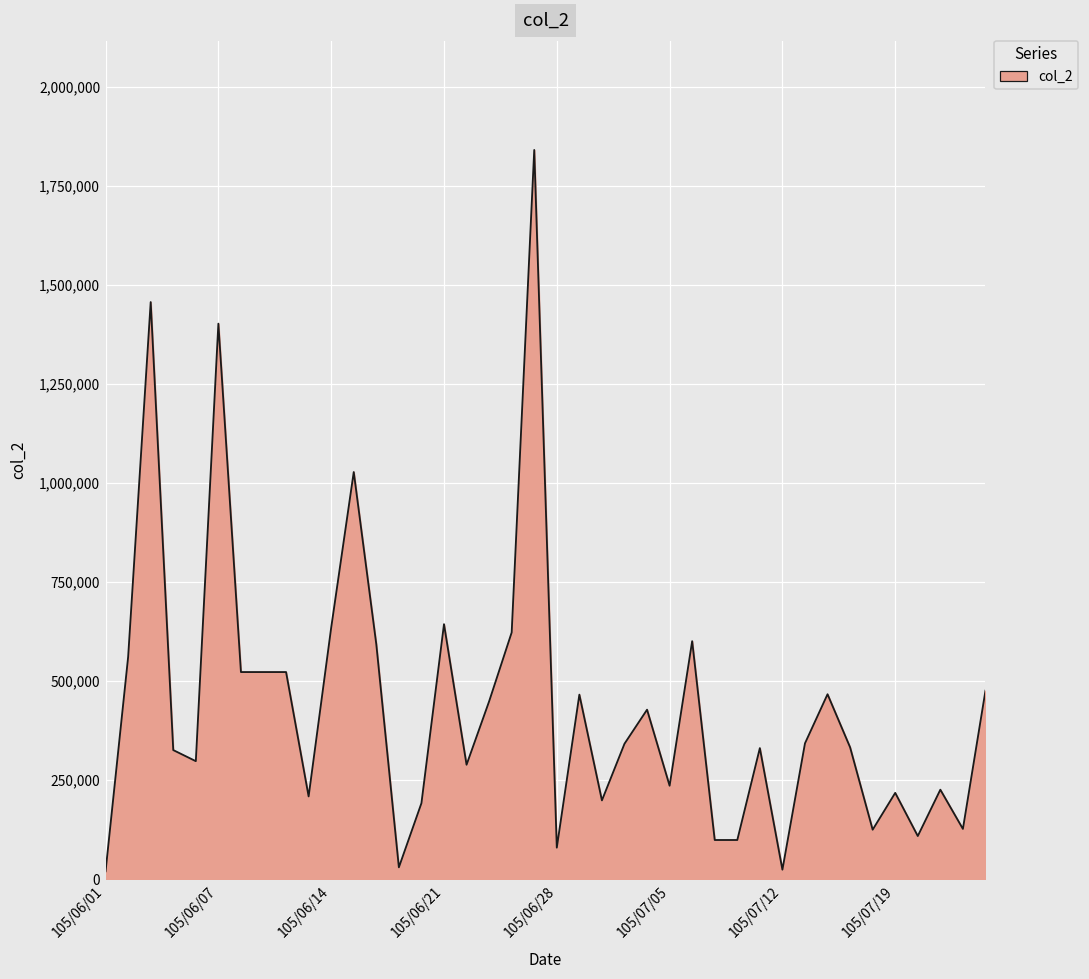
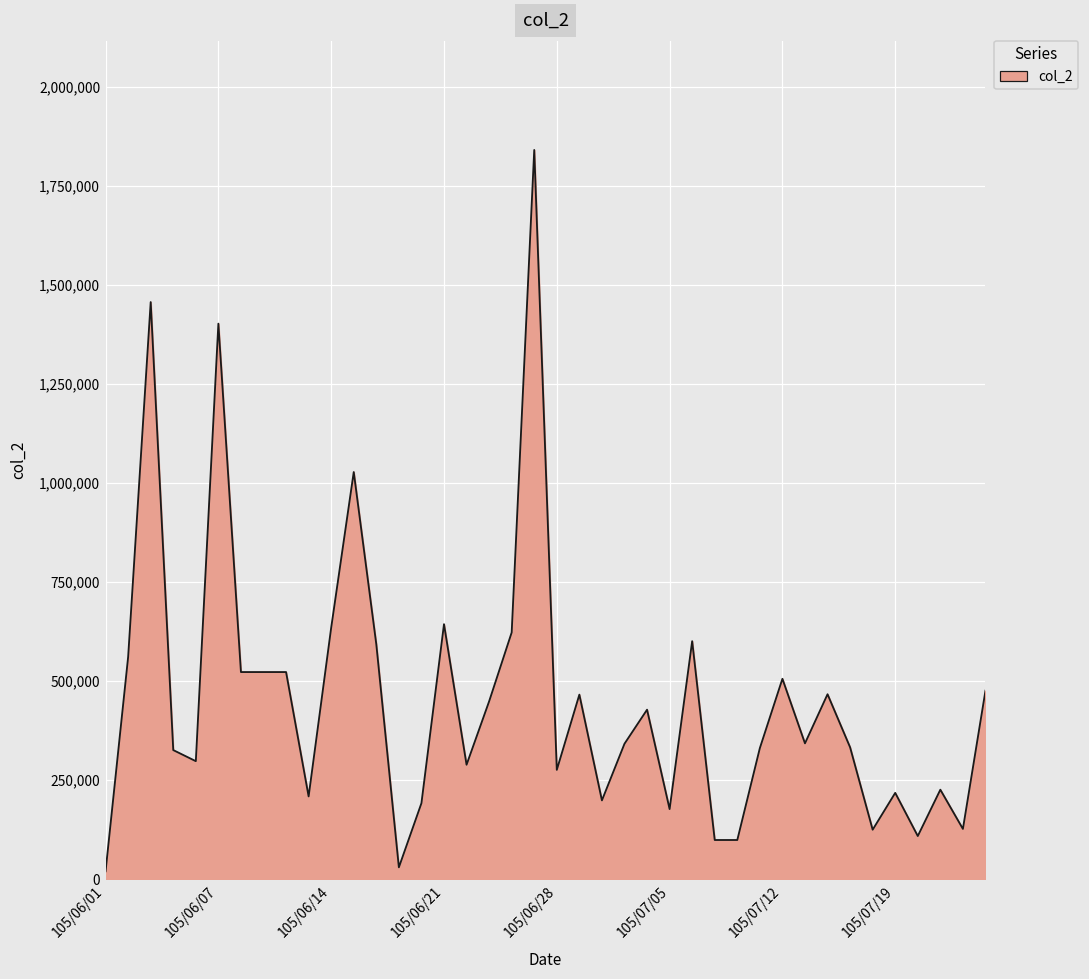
105/06/28: 80,000 -> 280,000
105/07/05: 240,000 -> 180,000
105/07/12: 20,000 -> 510,000
